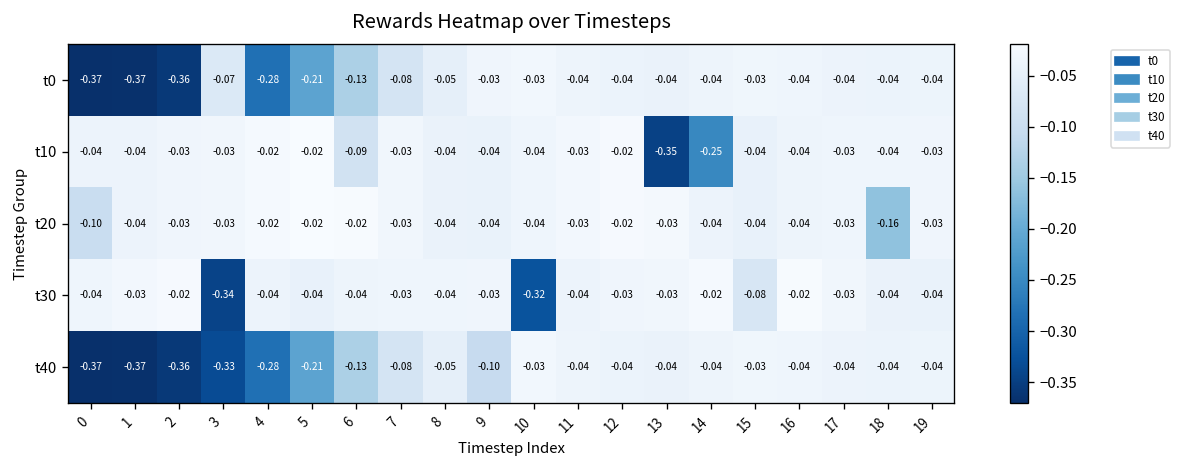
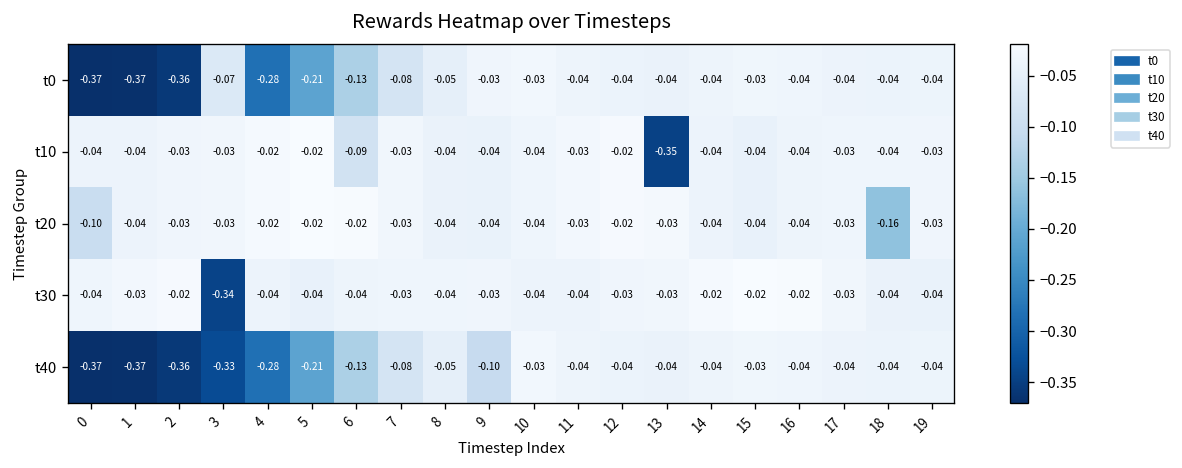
t10, 14: -0.25 -> -0.04
t30, 10: -0.32 -> -0.04
t30, 15: -0.08 -> -0.02
